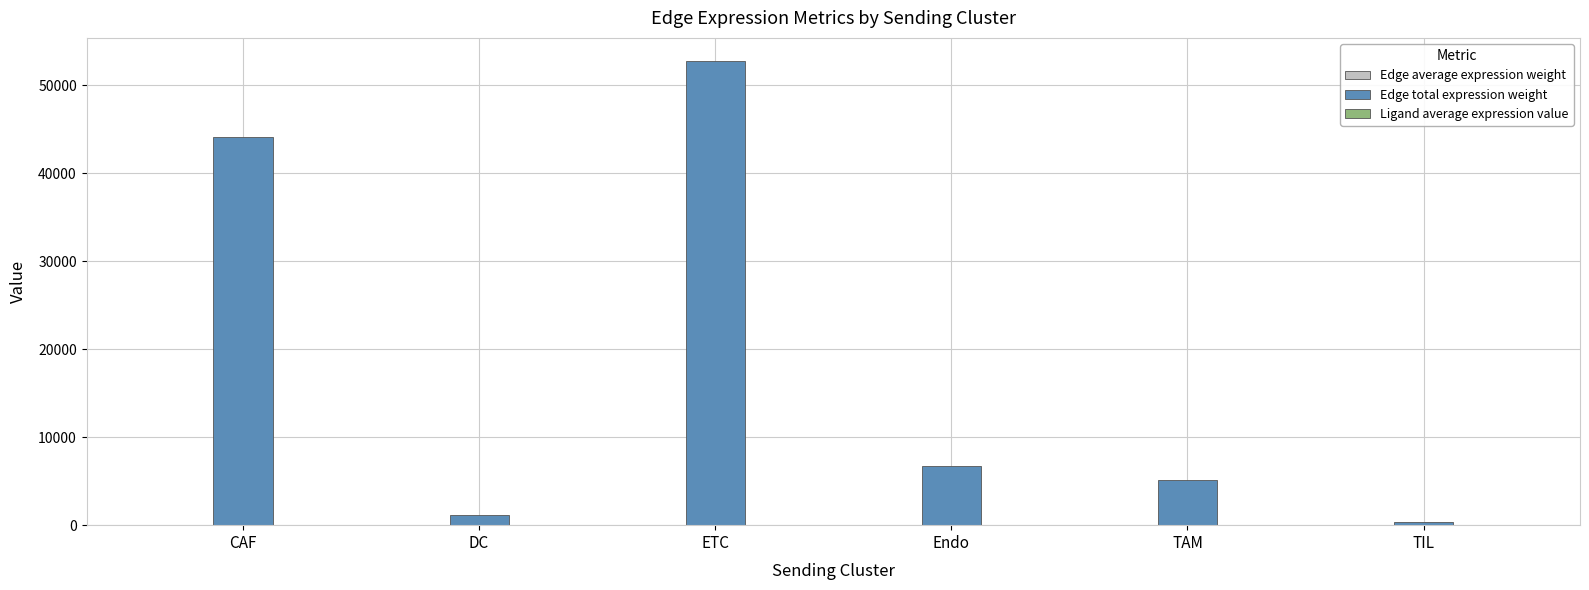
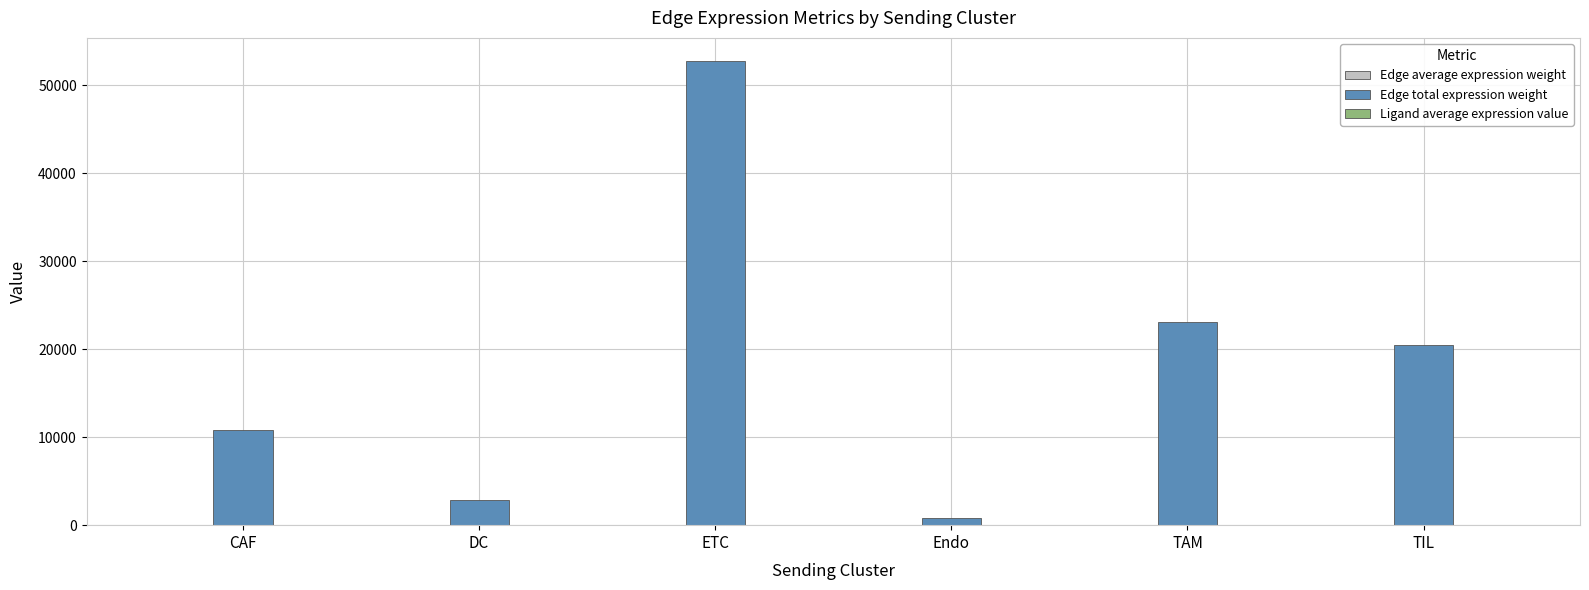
Edge total expression weight, CAF: 44000 -> 11000
Edge total expression weight, DC: 1000 -> 3000
Edge total expression weight, Endo: 7000 -> 1000
Edge total expression weight, TAM: 5000 -> 23000
Edge total expression weight, TIL: 0 -> 20000
